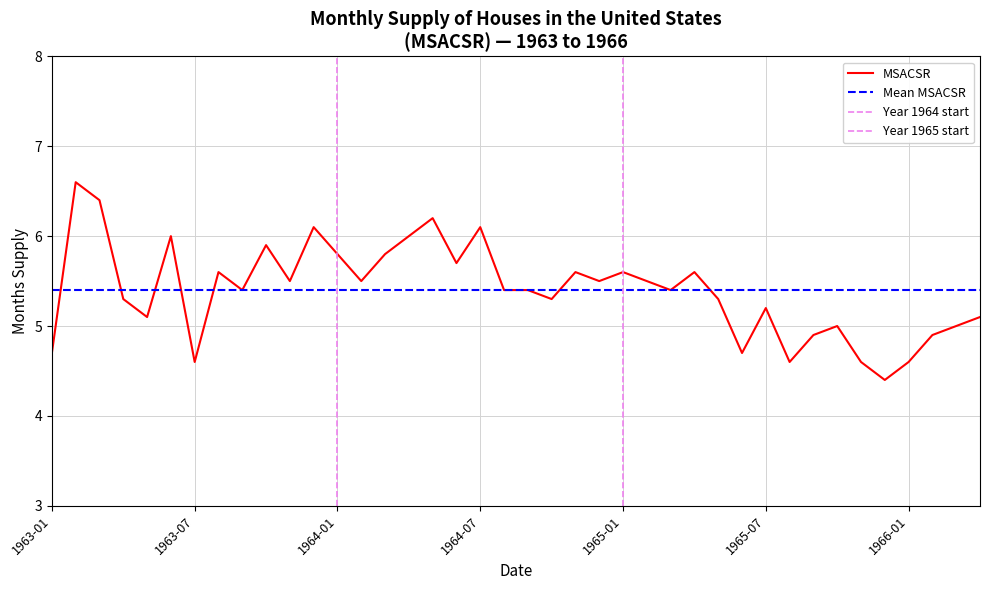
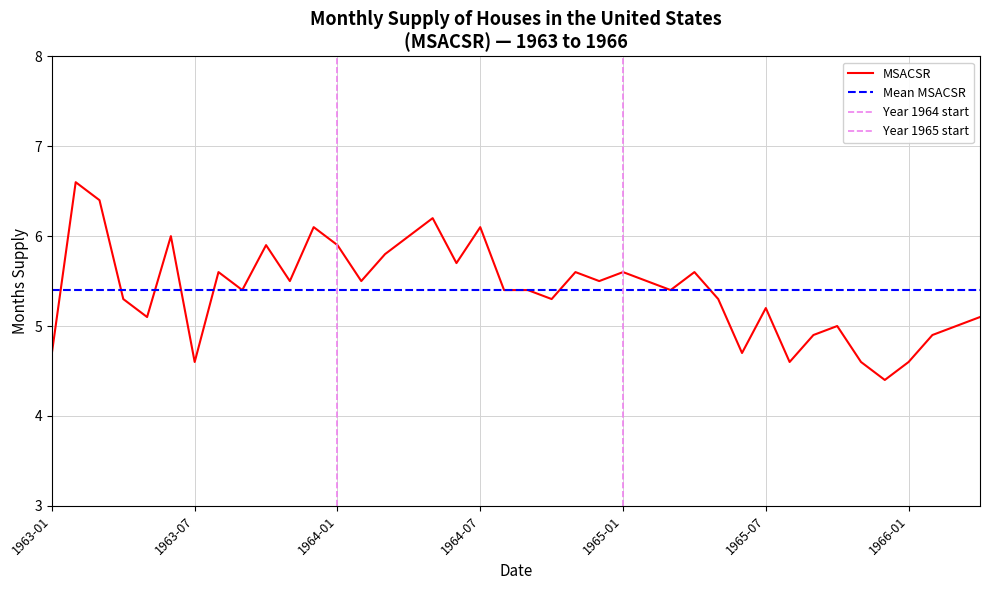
1964-01: 5.8 -> 5.9
